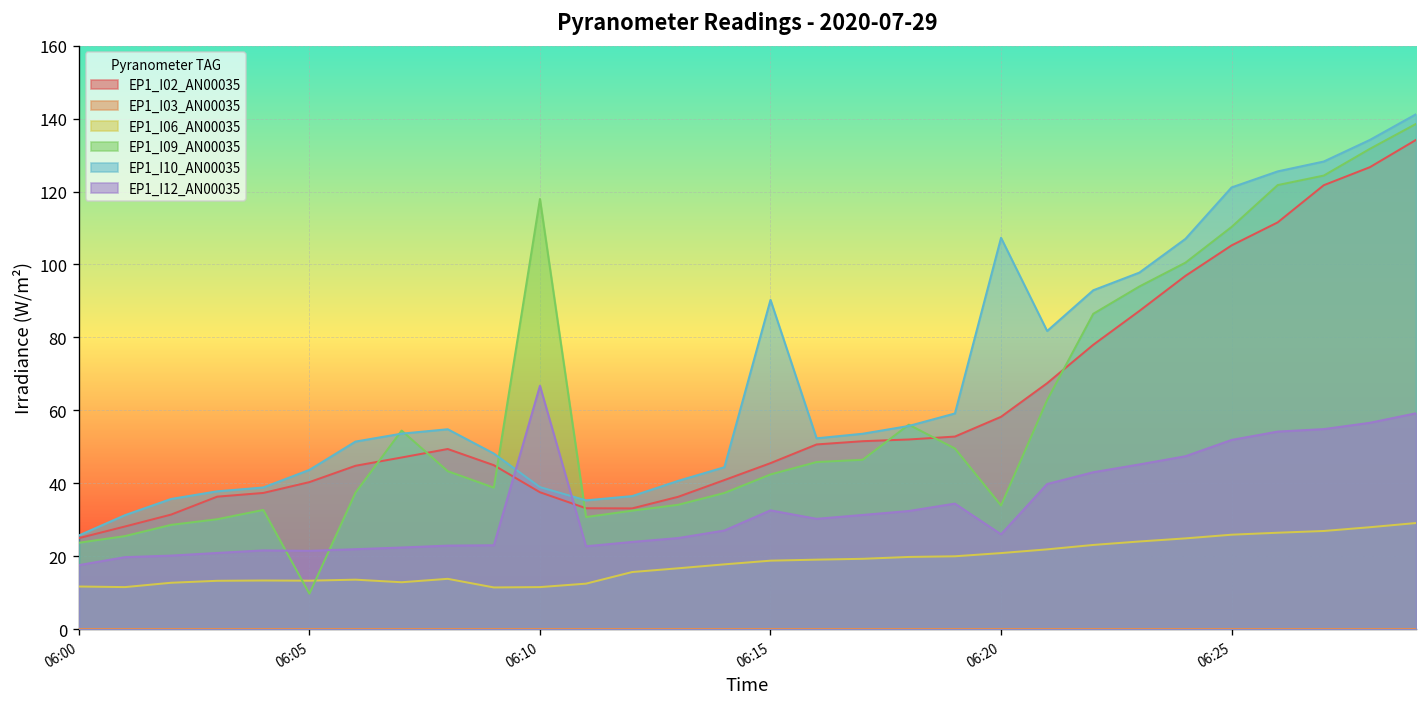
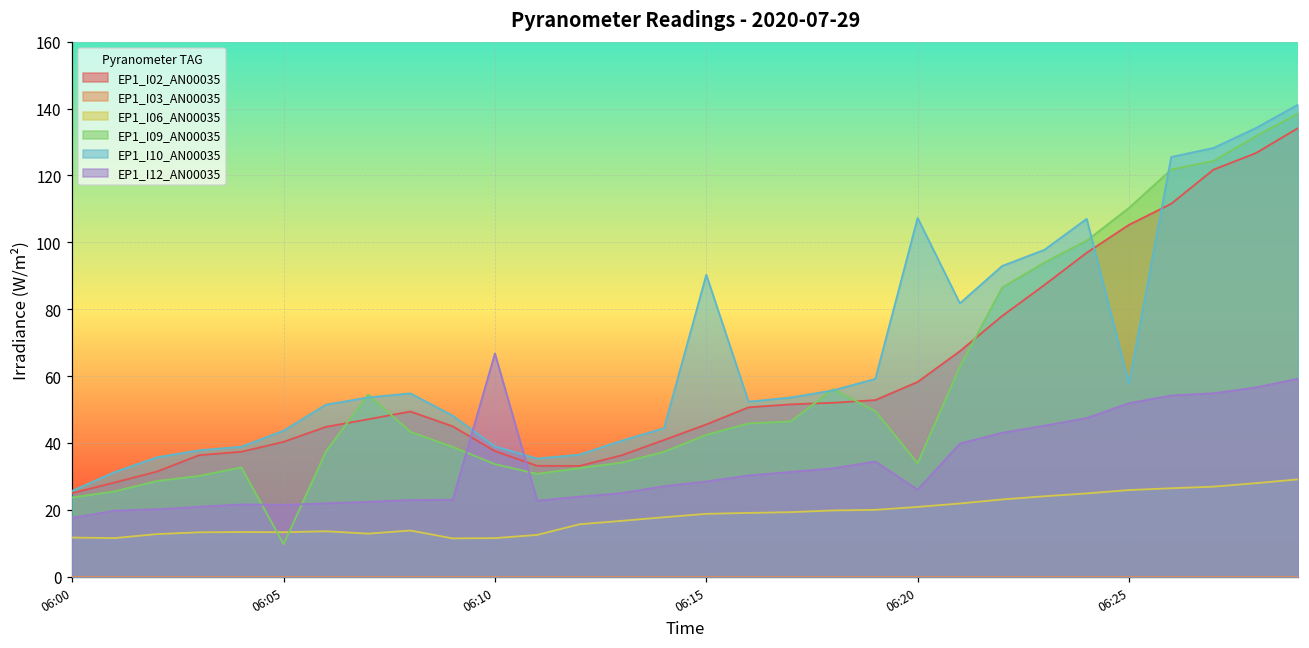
EP1_I09_AN00035, 06:10: 118 -> 34
EP1_I12_AN00035, 06:15: 33 -> 28
EP1_I10_AN00035, 06:25: 121 -> 58
